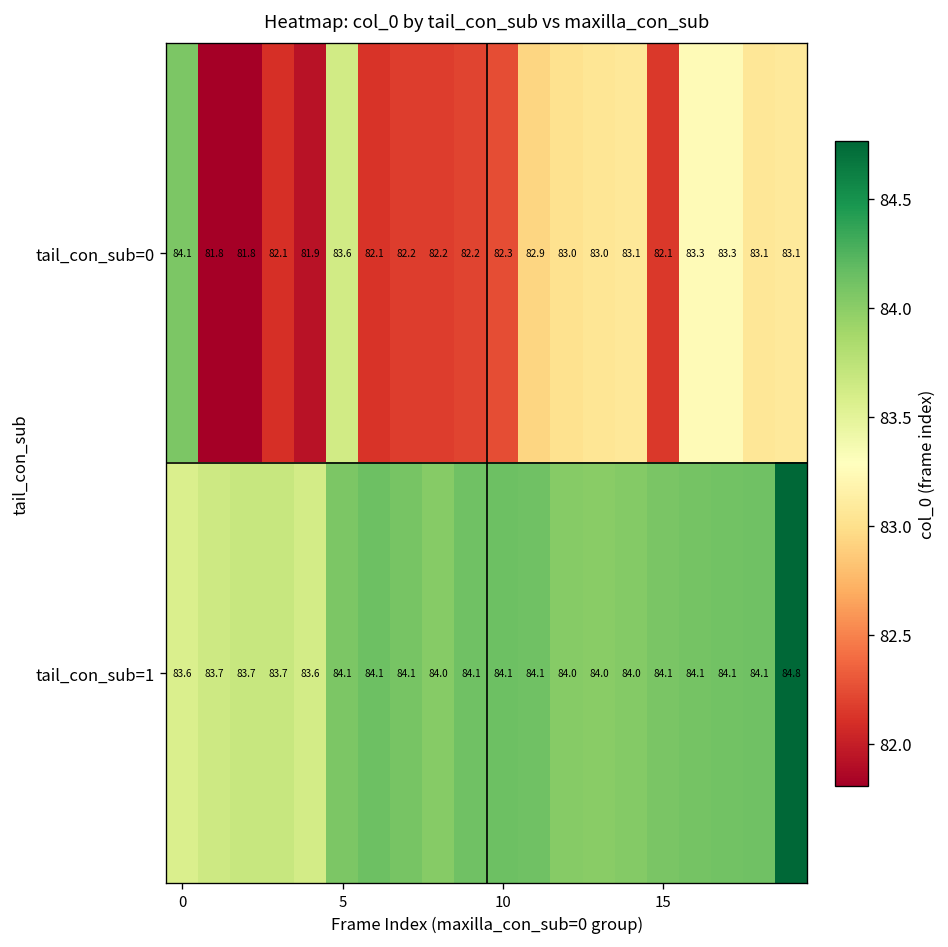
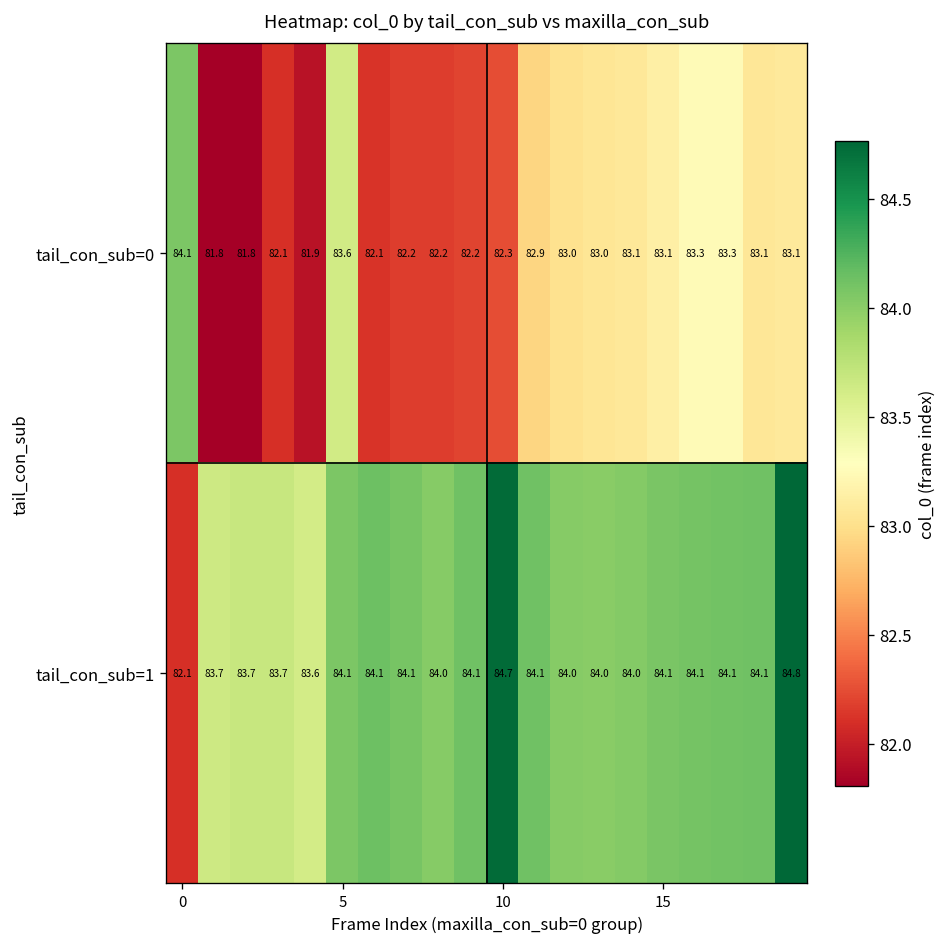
tail_con_sub=0, 15: 82.1 -> 83.1
tail_con_sub=1, 0: 83.6 -> 82.1
tail_con_sub=1, 10: 84.1 -> 84.7
